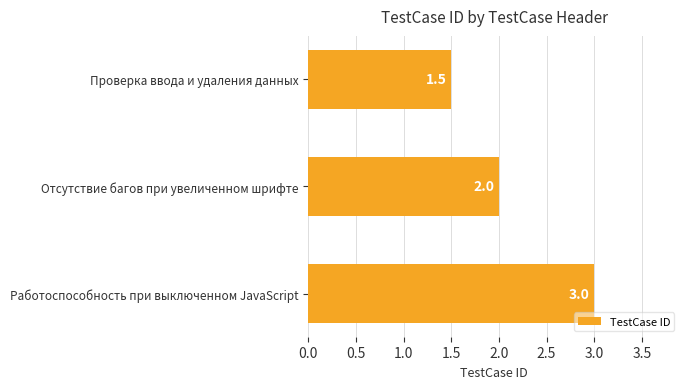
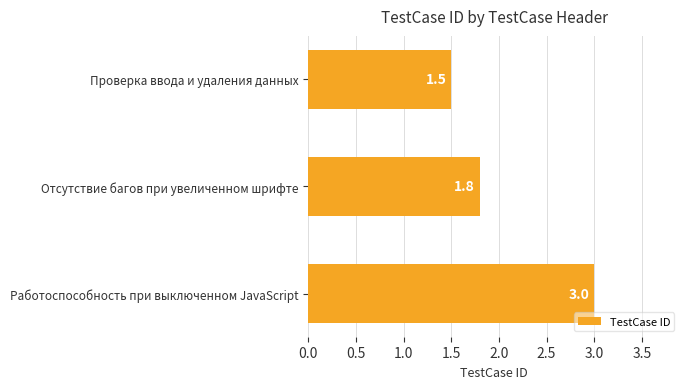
Отсутствие багов при увеличенном шрифте: 2.0 -> 1.8
